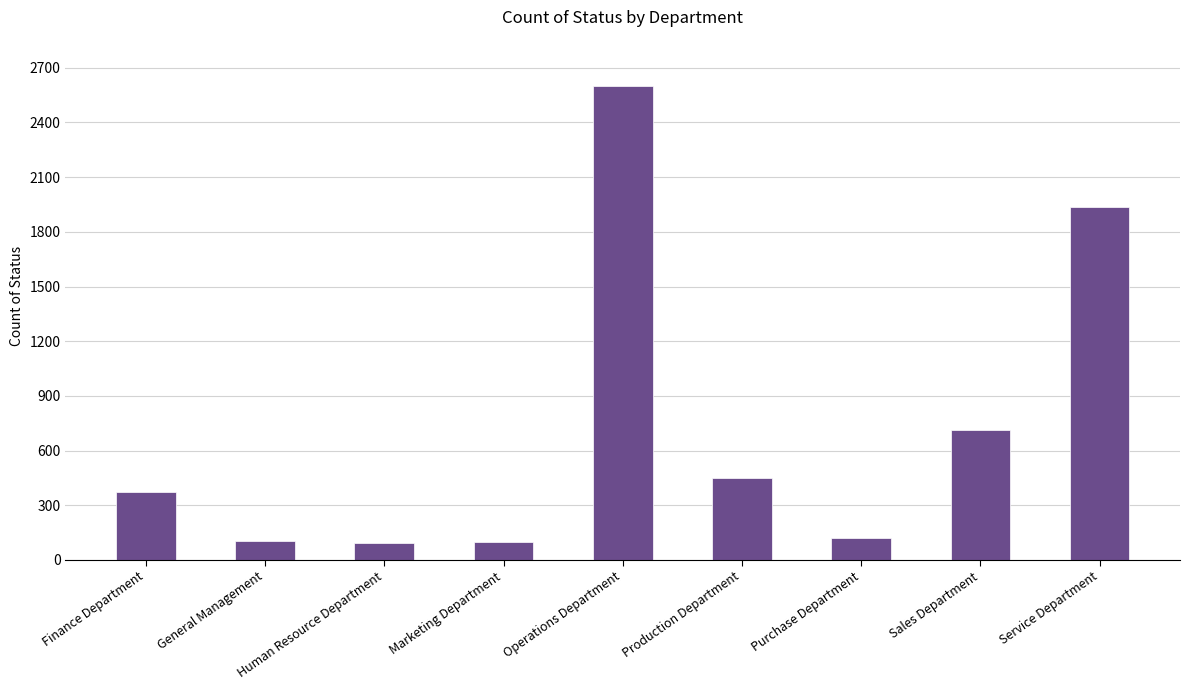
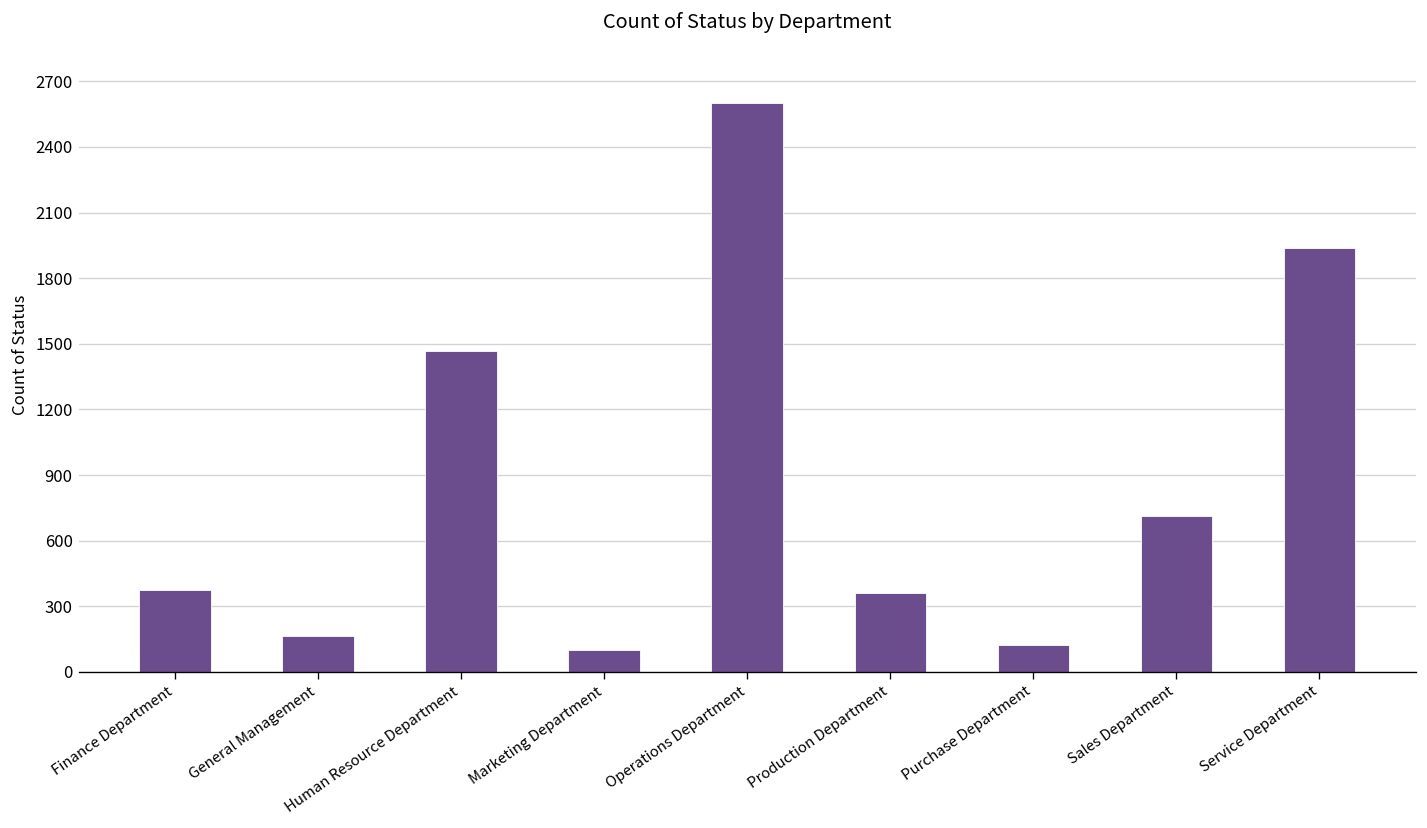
General Management: 100 -> 160
Human Resource Department: 90 -> 1470
Production Department: 450 -> 360
